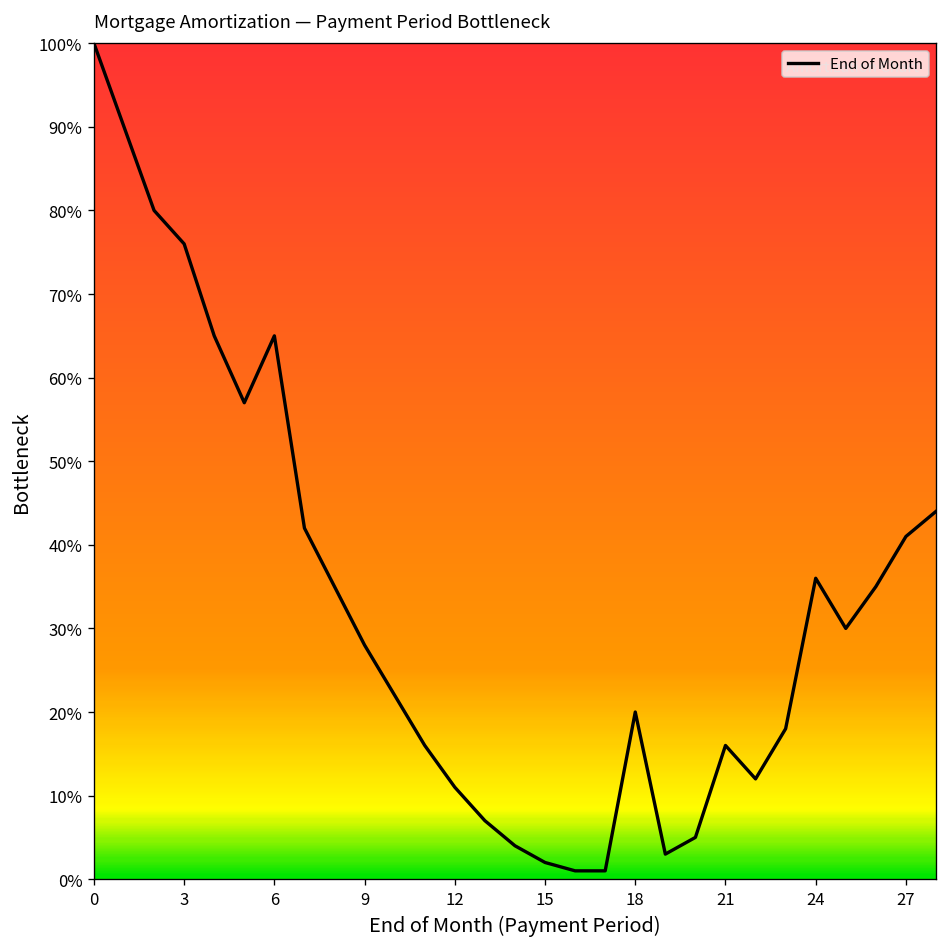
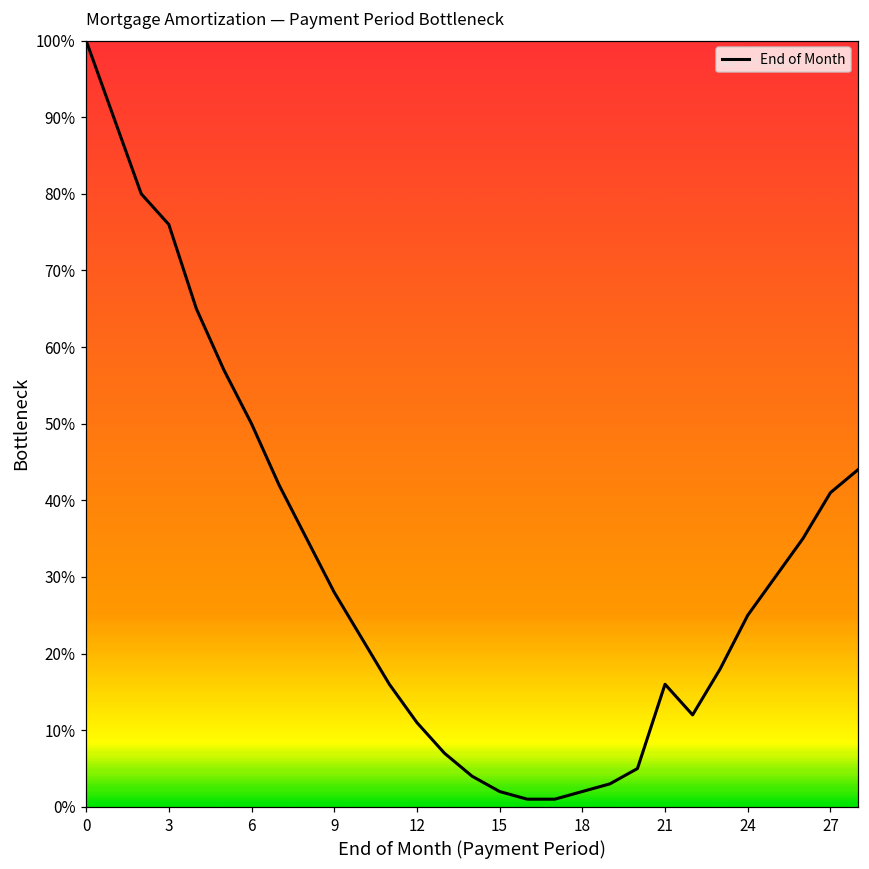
6: 65% -> 50%
18: 20% -> 2%
24: 36% -> 25%
